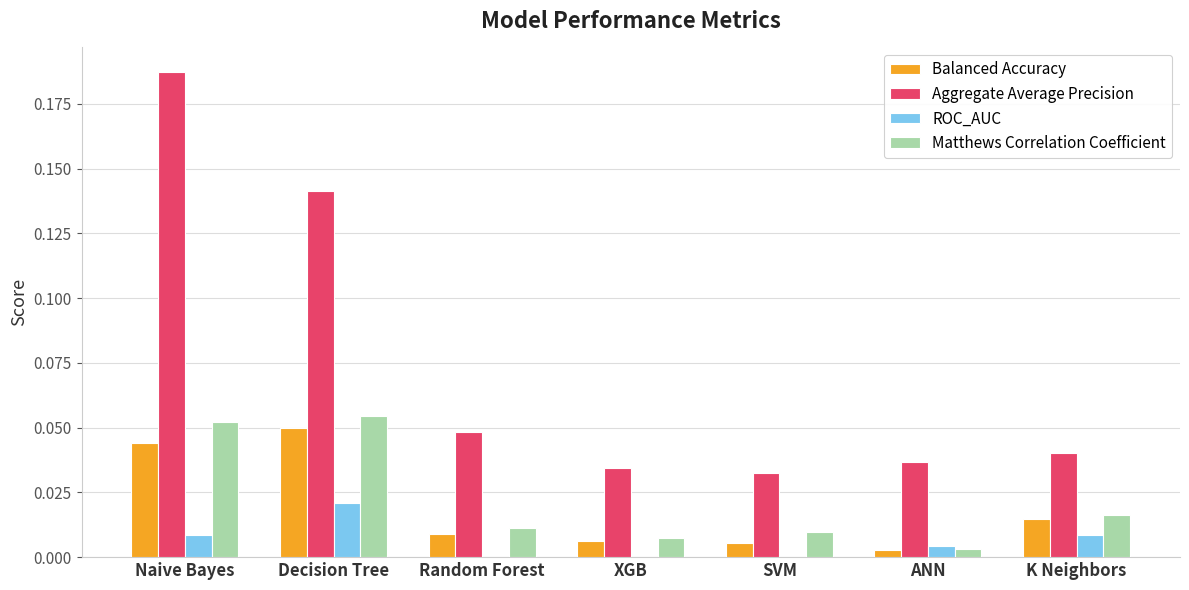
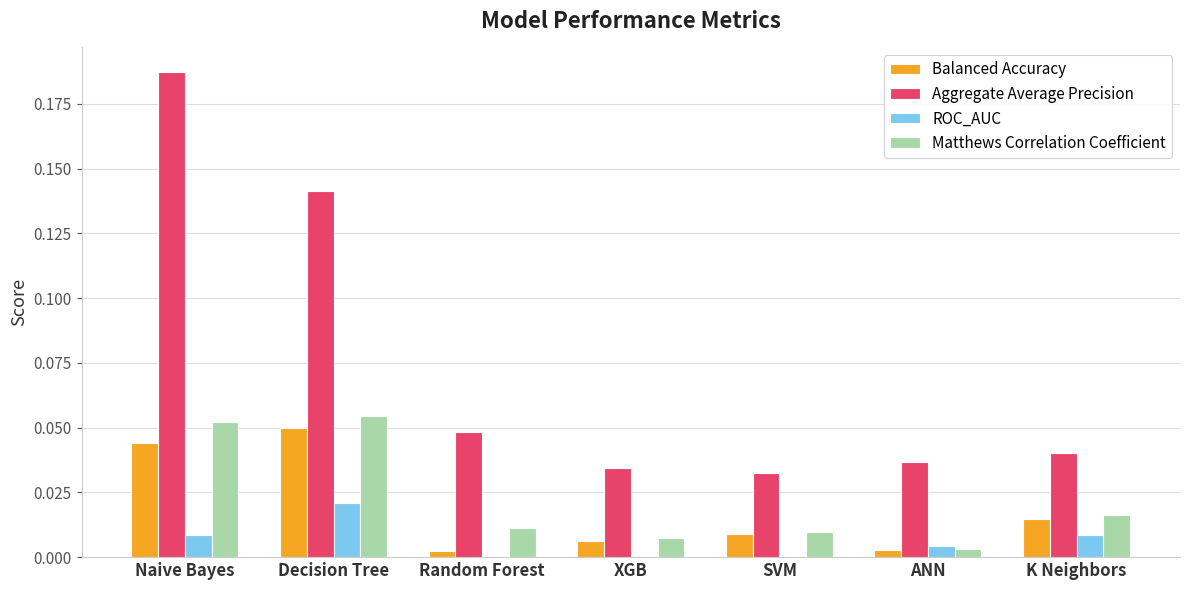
Balanced Accuracy, Random Forest: 0.009 -> 0.002
Balanced Accuracy, SVM: 0.006 -> 0.009
